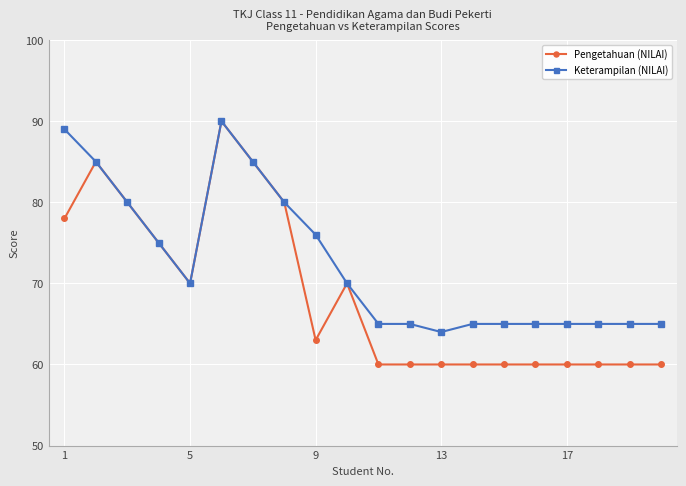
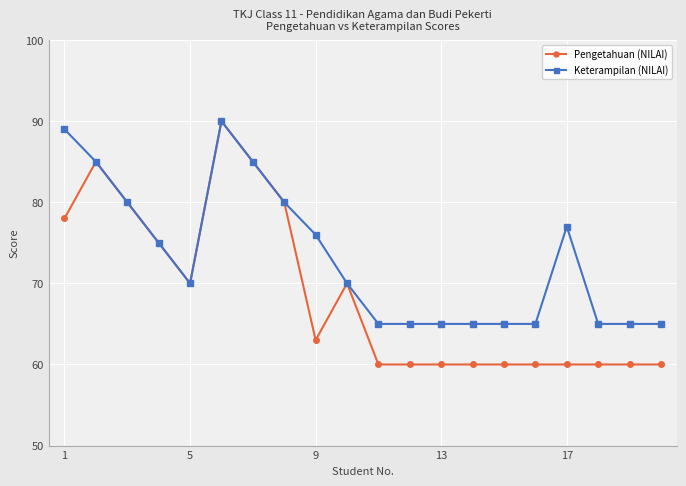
Keterampilan (NILAI), 13: 64 -> 65
Keterampilan (NILAI), 17: 65 -> 77
